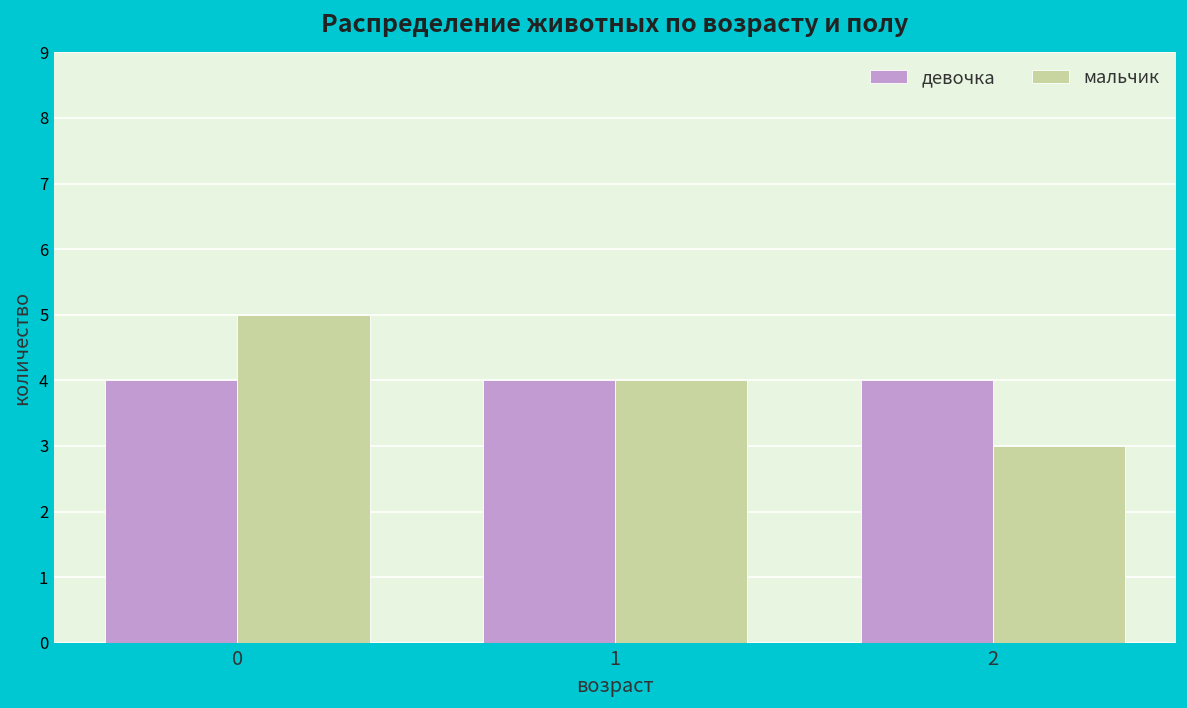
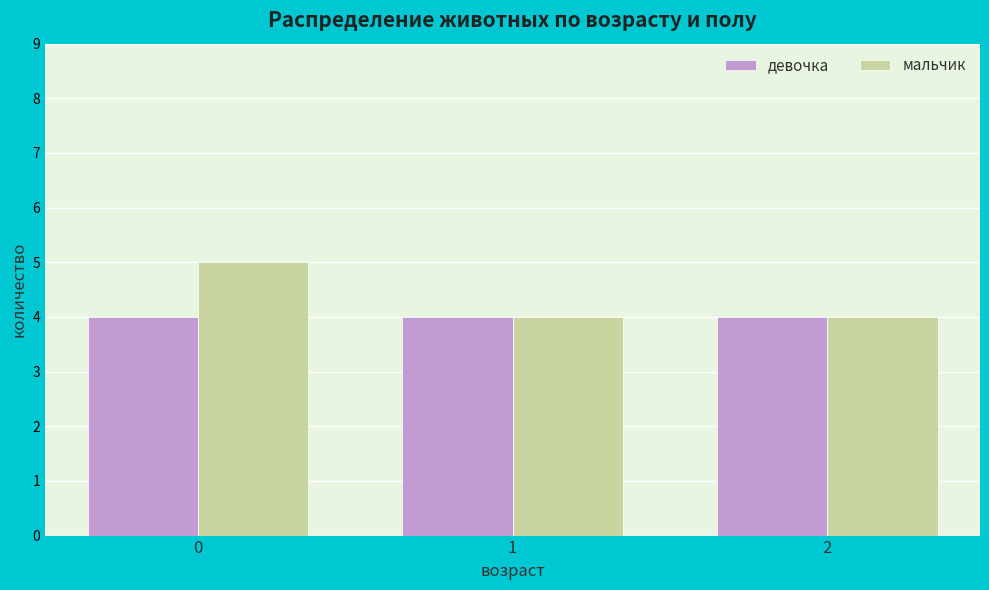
мальчик, 2: 3 -> 4
